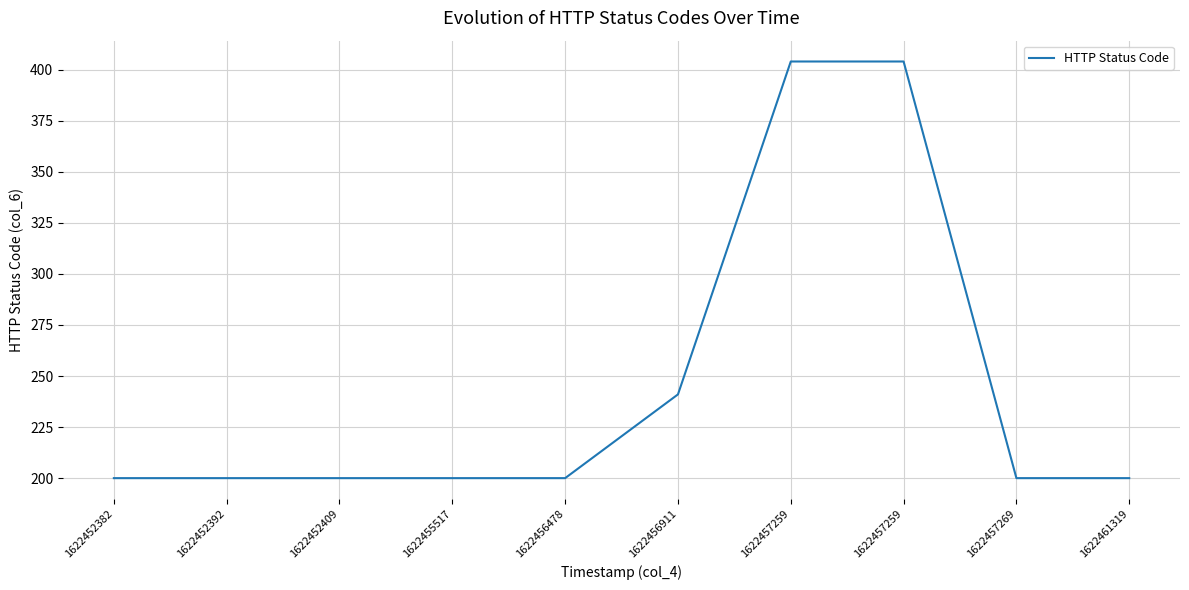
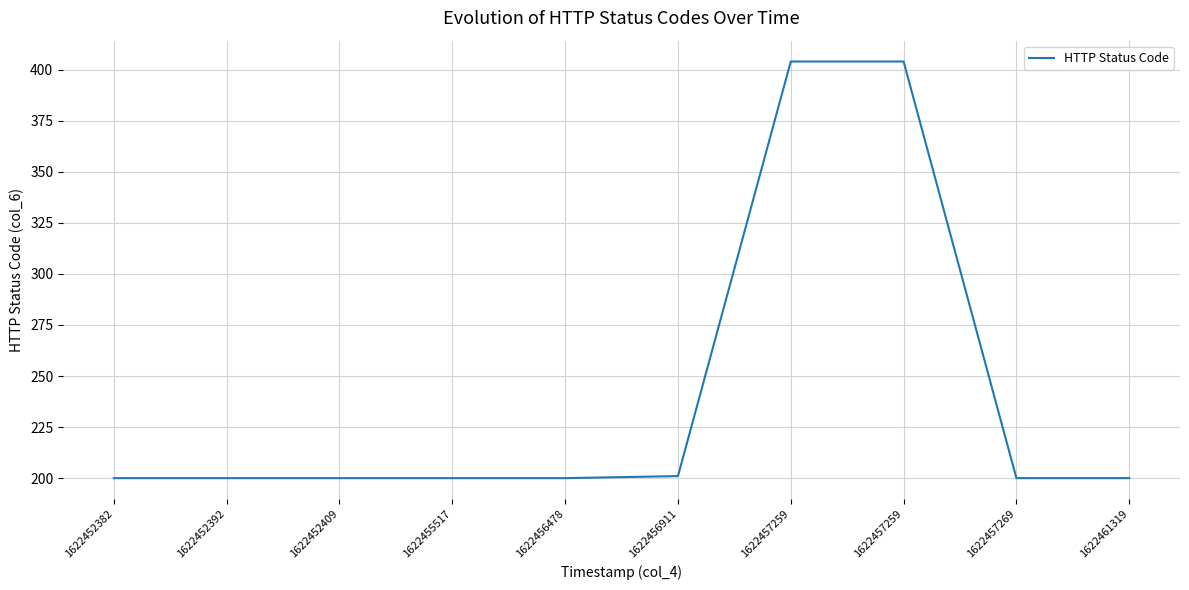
1622456911: 241 -> 201
